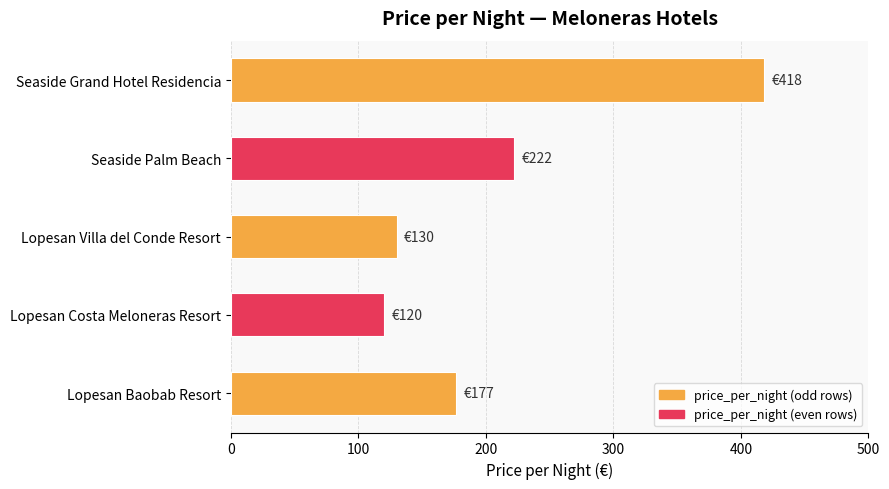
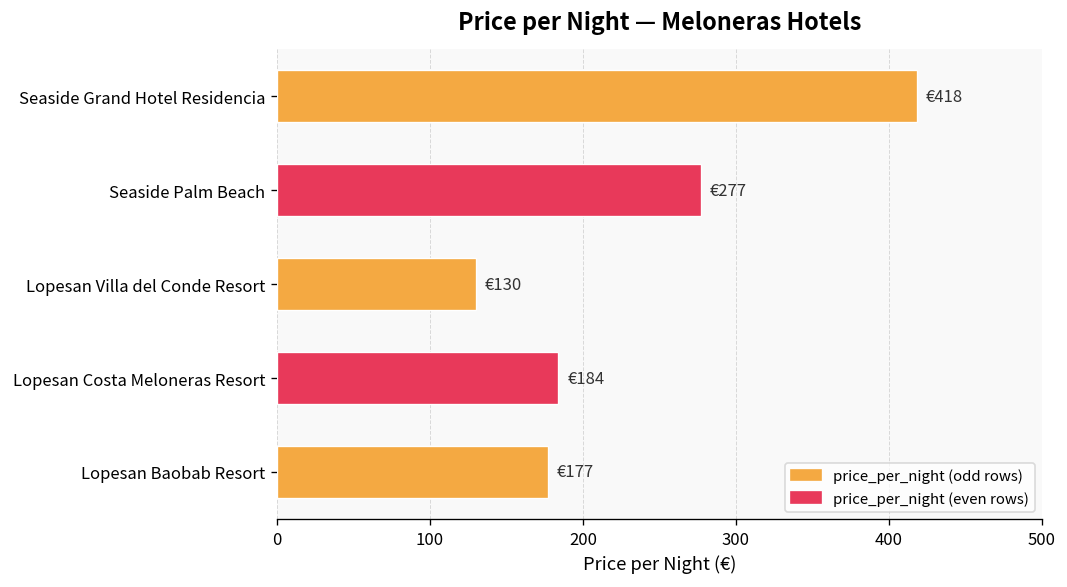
Seaside Palm Beach: €222 -> €277
Lopesan Costa Meloneras Resort: €120 -> €184
